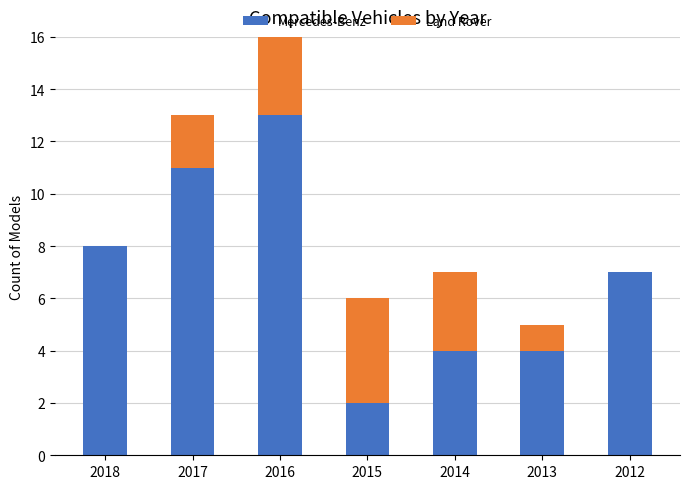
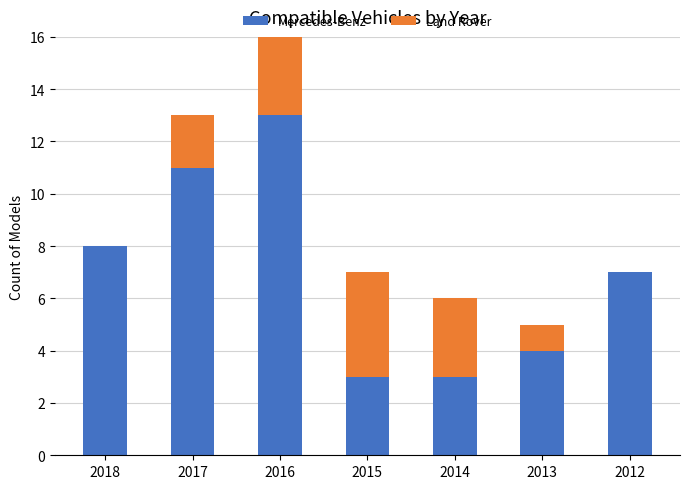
Mercedes-Benz, 2015: 2 -> 3
Mercedes-Benz, 2014: 4 -> 3
